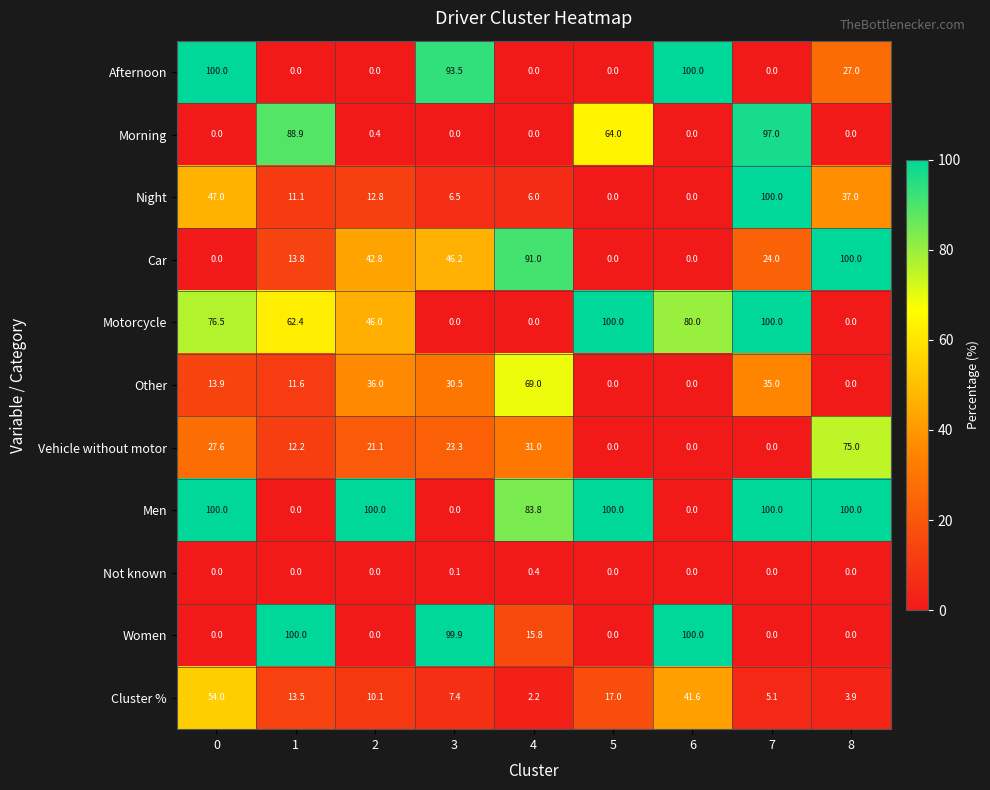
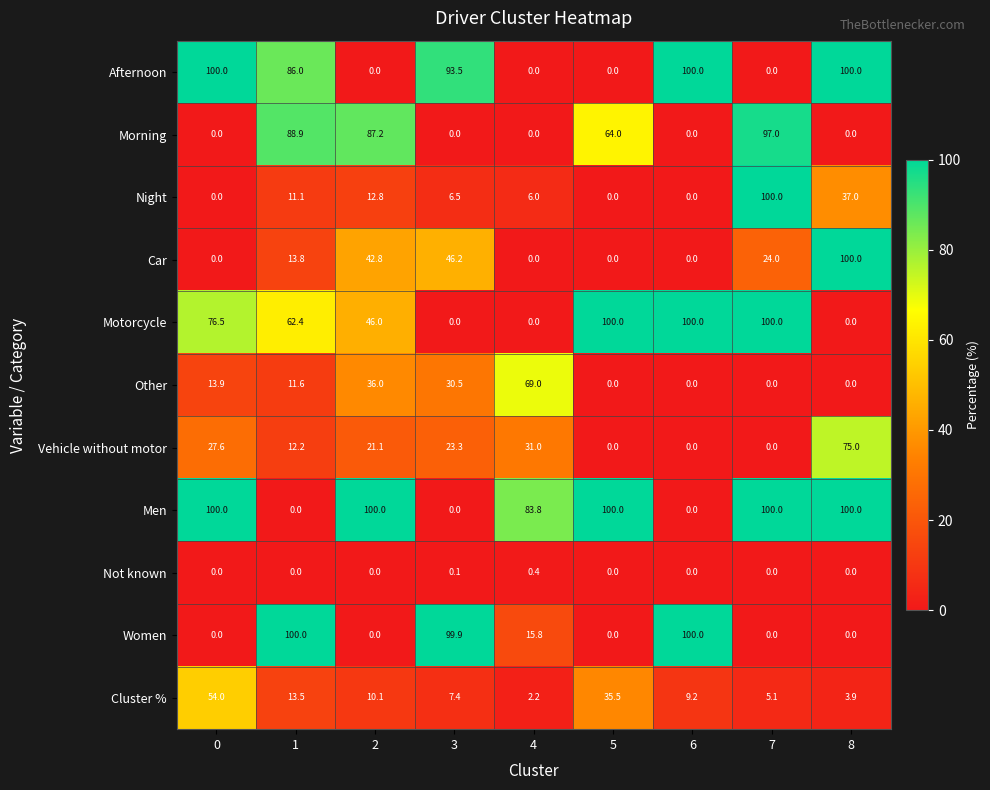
Afternoon, 1: 0.0 -> 86.0
Afternoon, 8: 27.0 -> 100.0
Morning, 2: 0.4 -> 87.2
Night, 0: 47.0 -> 0.0
Car, 4: 91.0 -> 0.0
Motorcycle, 6: 80.0 -> 100.0
Other, 7: 35.0 -> 0.0
Cluster %, 5: 17.0 -> 35.5
Cluster %, 6: 41.6 -> 9.2
